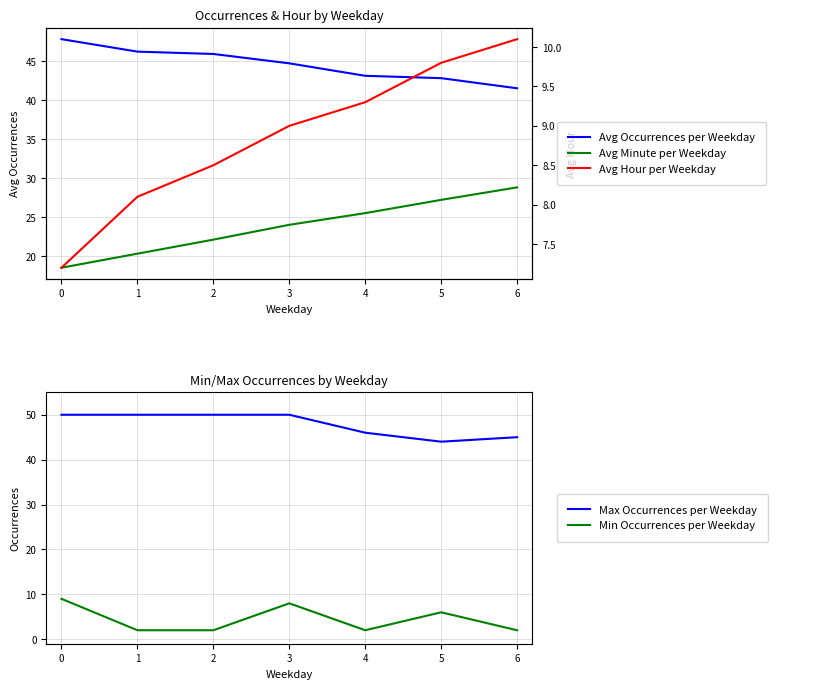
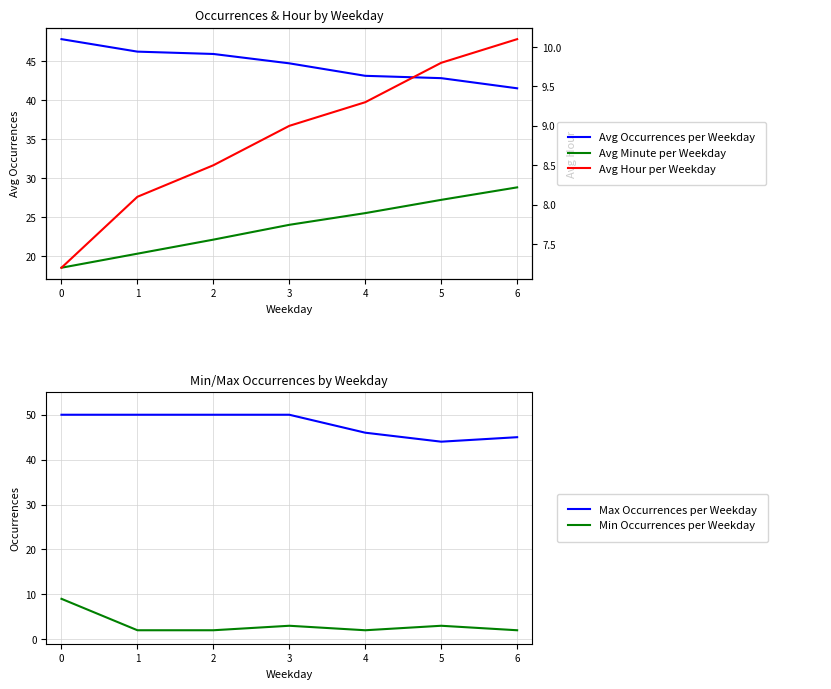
Min/Max Occurrences by Weekday, Min Occurrences per Weekday, 3: 8 -> 3
Min/Max Occurrences by Weekday, Min Occurrences per Weekday, 5: 6 -> 3
